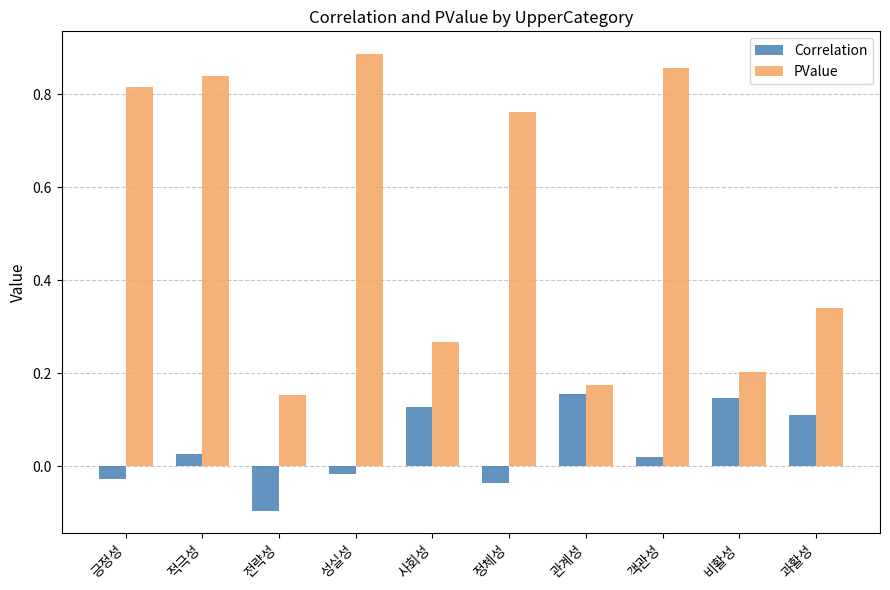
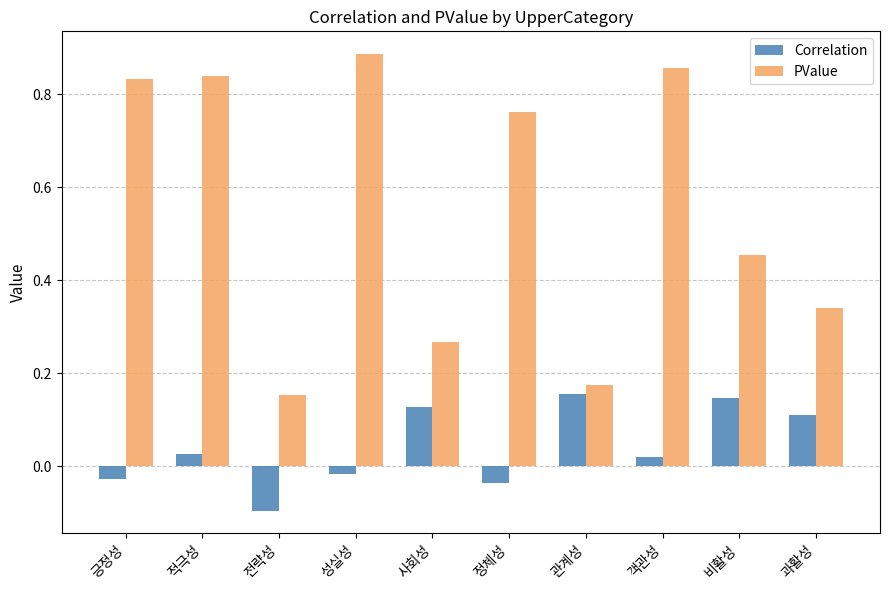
PValue, 긍정성: 0.82 -> 0.83
PValue, 비활성: 0.20 -> 0.45
